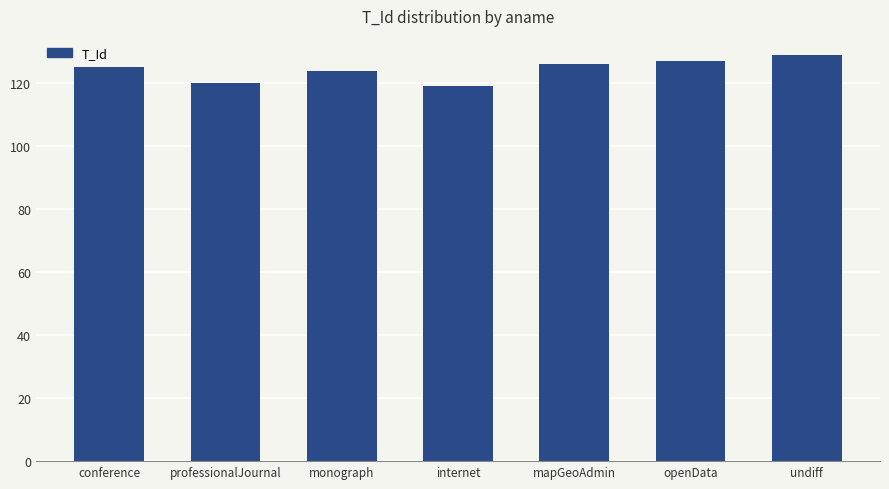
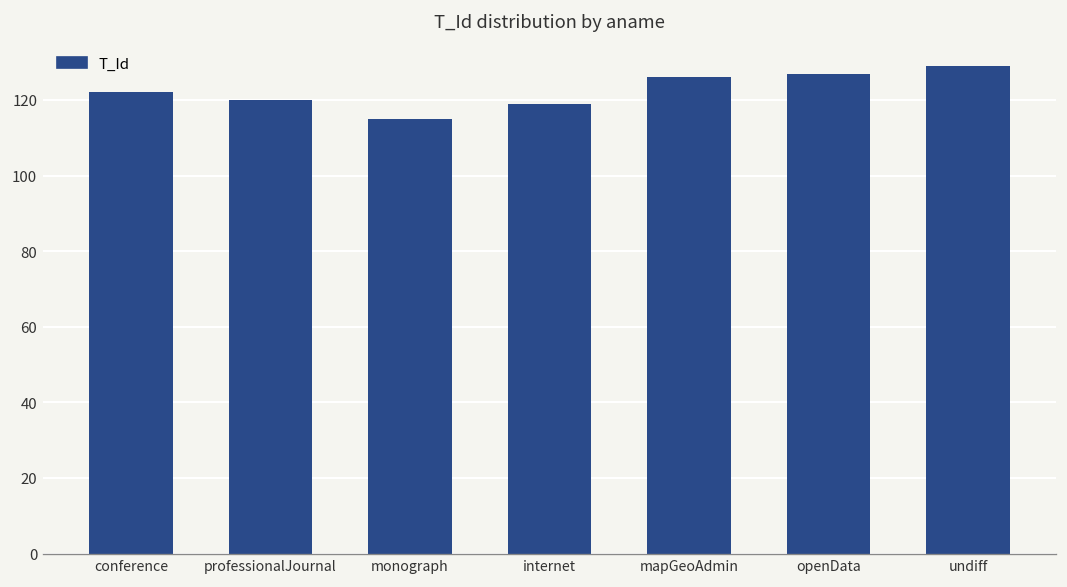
conference: 125 -> 122
monograph: 124 -> 115
